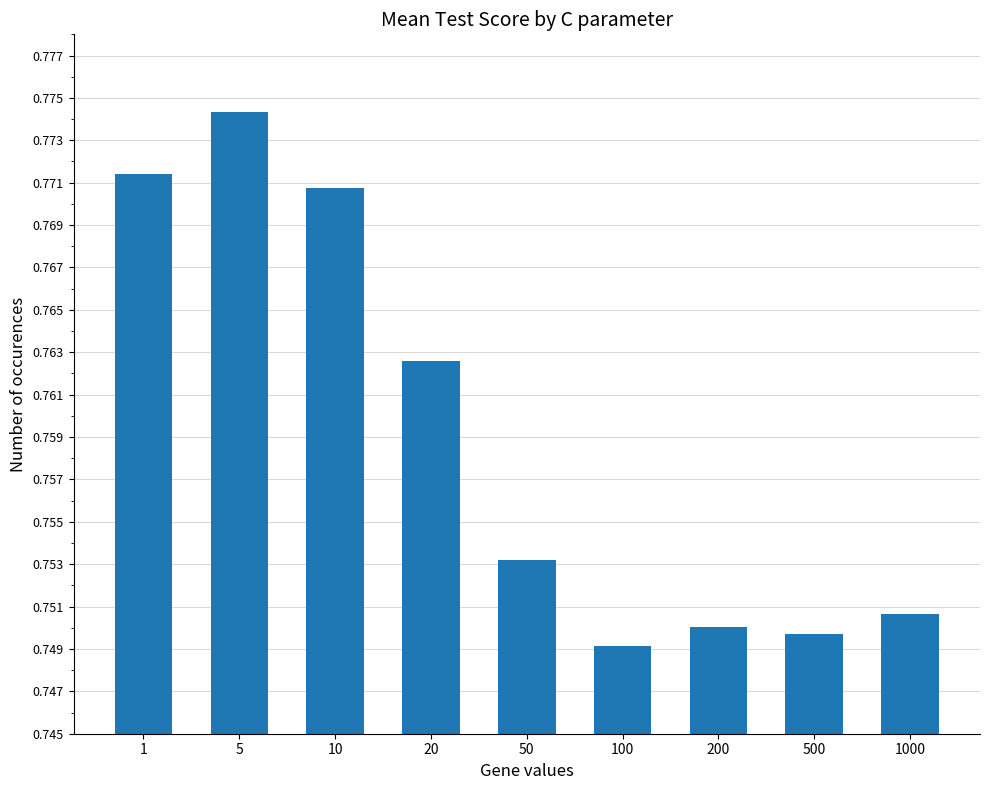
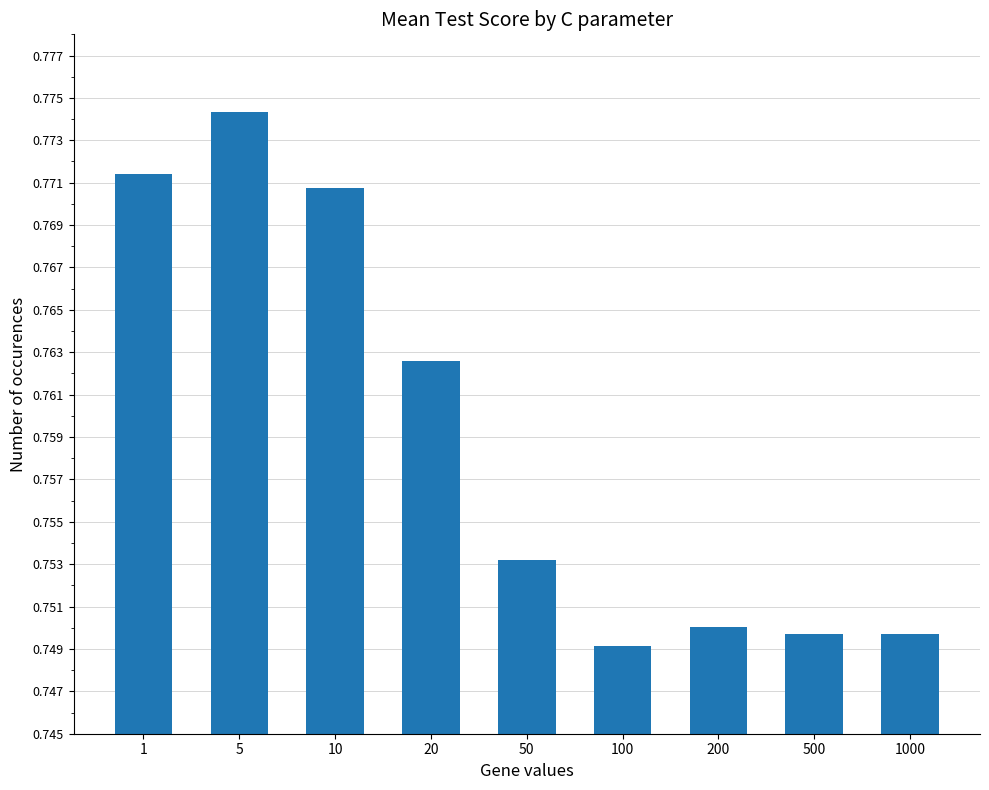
1000: 0.7507 -> 0.7497
